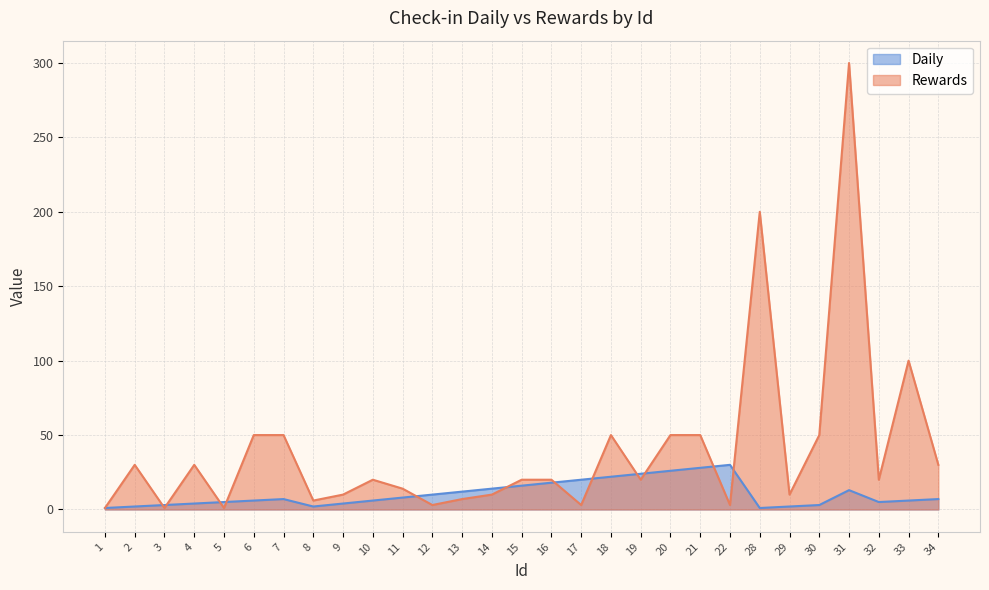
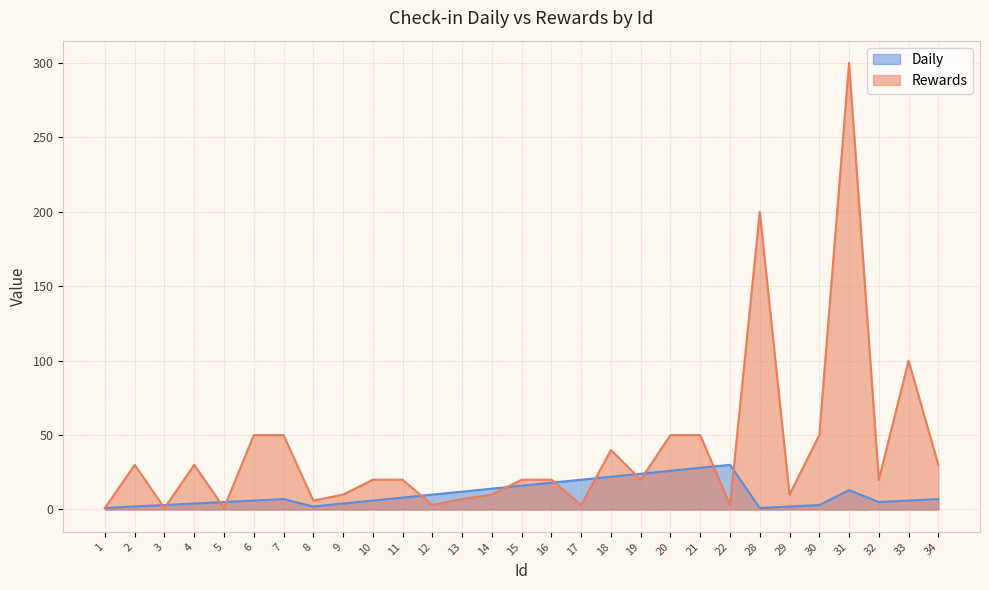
Rewards, 11: 14 -> 20
Rewards, 18: 50 -> 40
